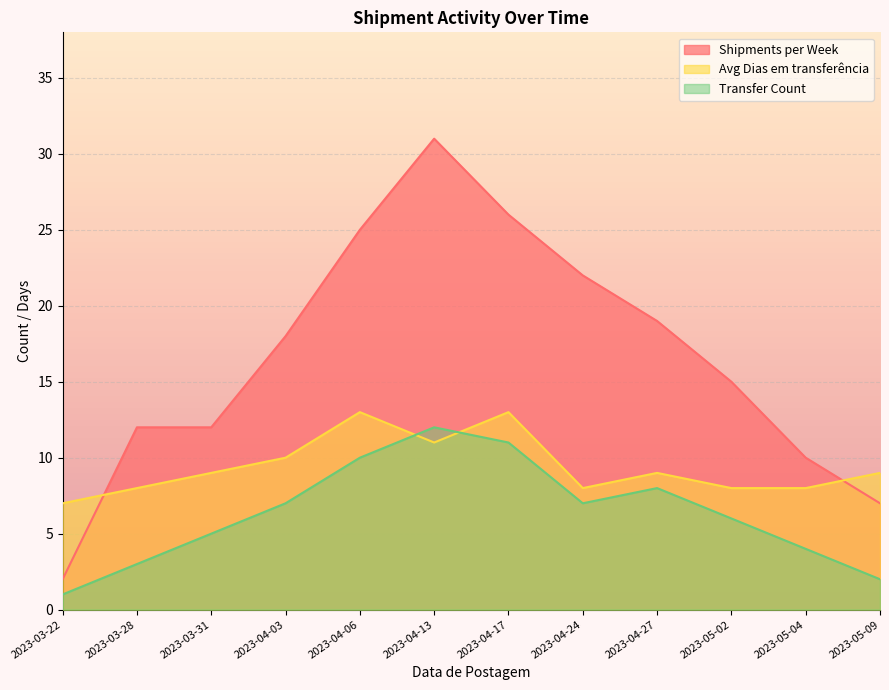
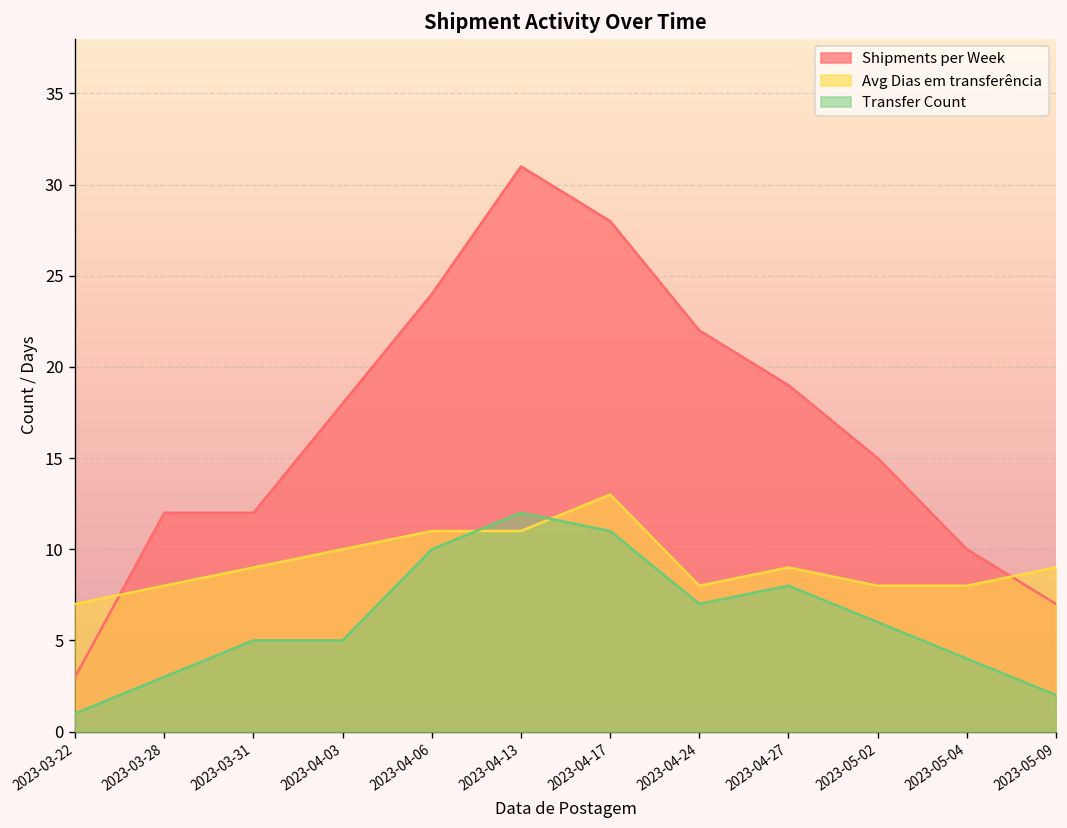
Shipments per Week, 2023-03-22: 2 -> 3
Transfer Count, 2023-04-03: 7 -> 5
Shipments per Week, 2023-04-06: 25 -> 24
Avg Dias em transferência, 2023-04-06: 13 -> 11
Shipments per Week, 2023-04-17: 26 -> 28
